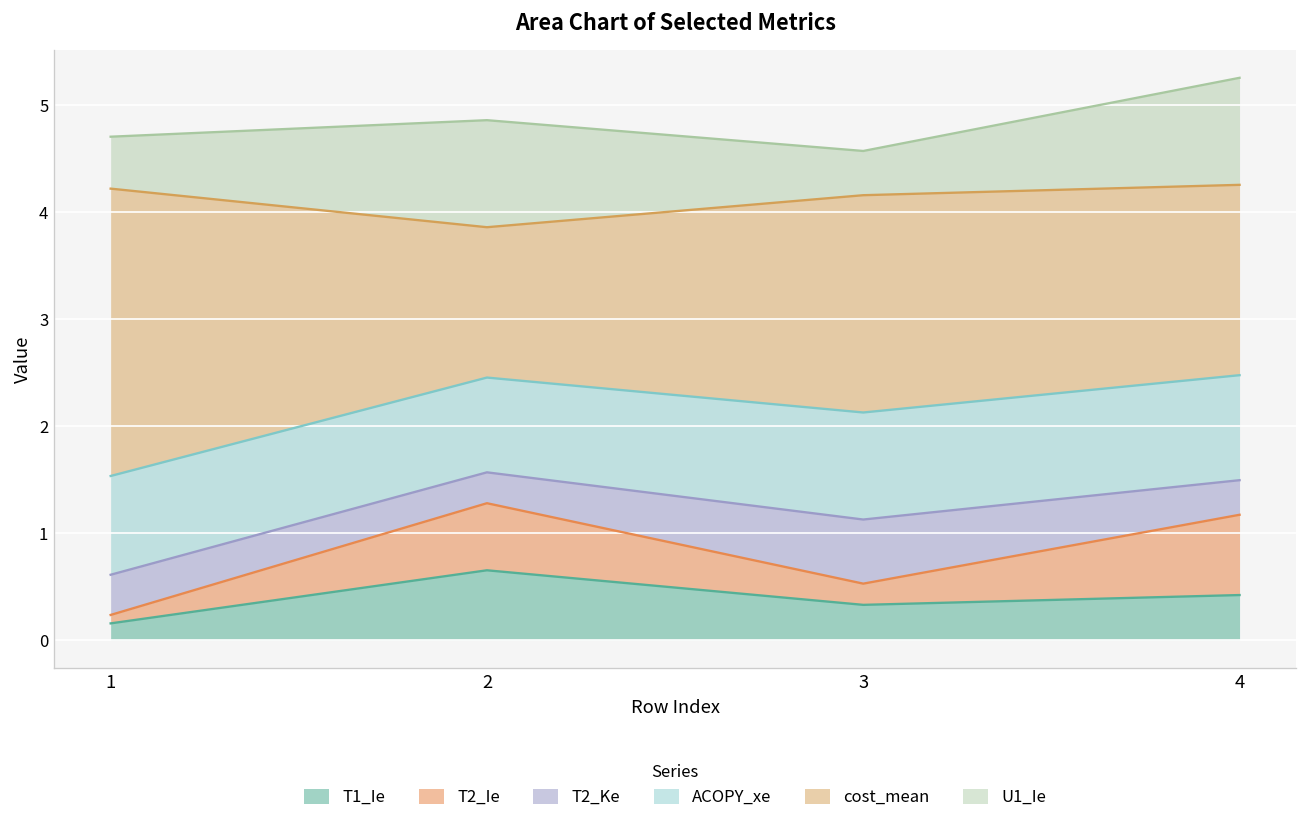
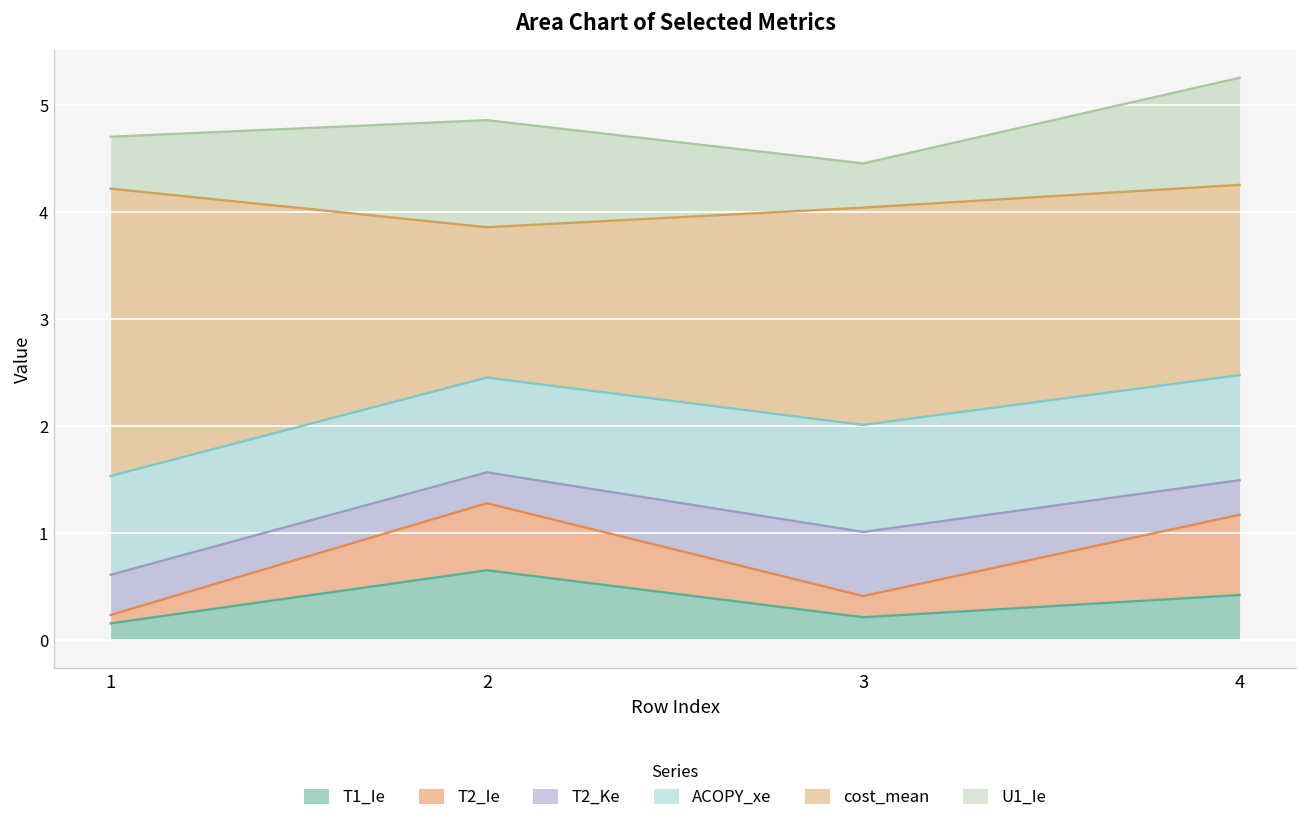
T1_Ie, 3: 0.3 -> 0.2
